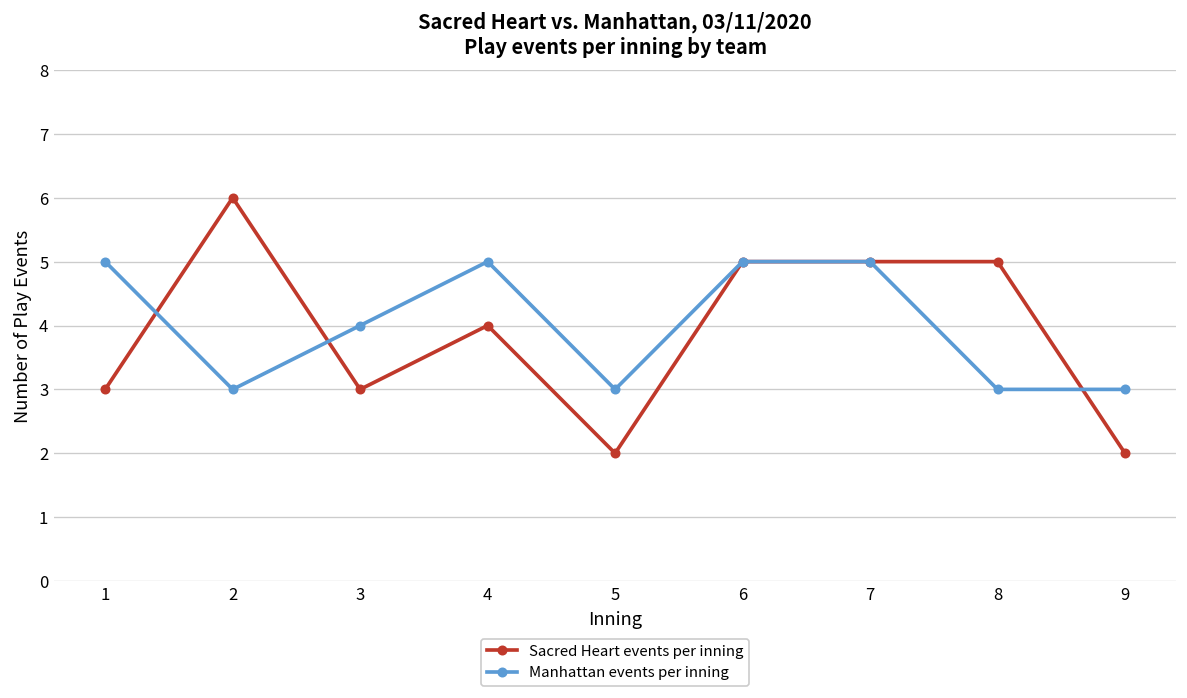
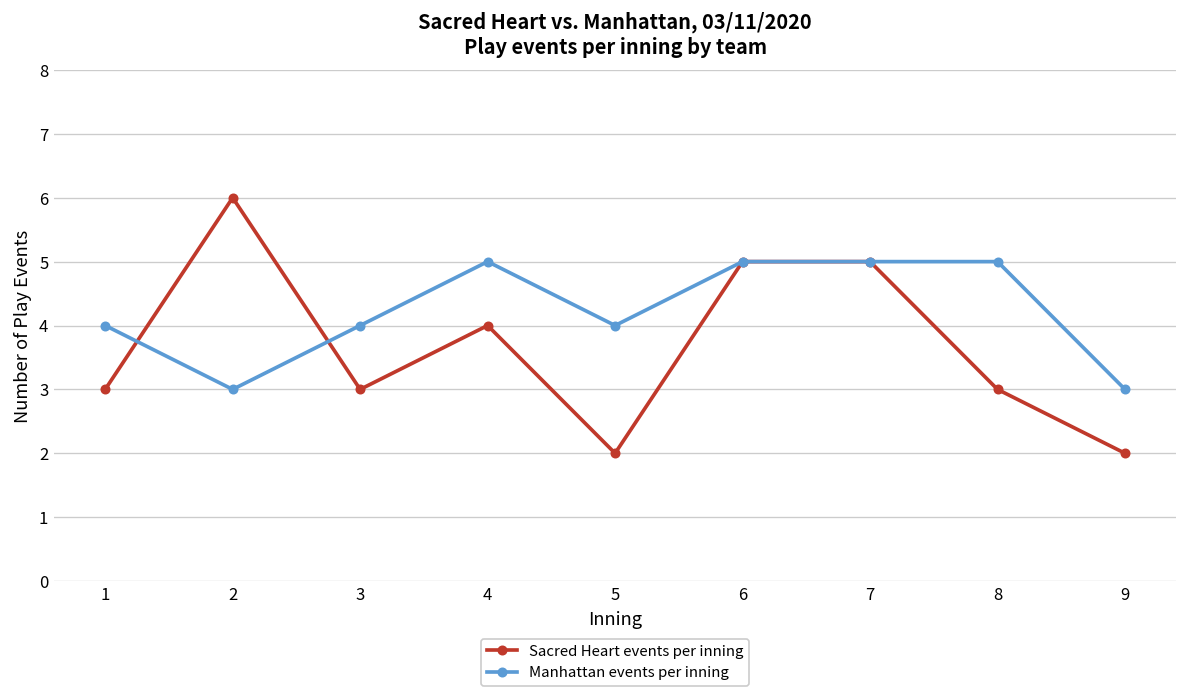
Manhattan events per inning, 1: 5 -> 4
Manhattan events per inning, 5: 3 -> 4
Sacred Heart events per inning, 8: 5 -> 3
Manhattan events per inning, 8: 3 -> 5
